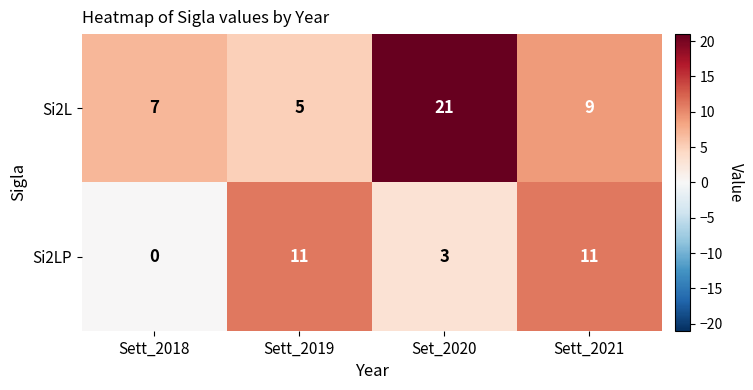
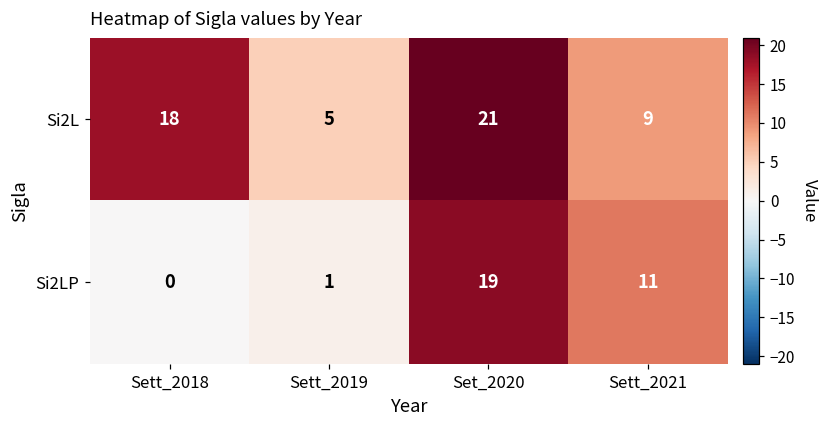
Si2L, Sett_2018: 7 -> 18
Si2LP, Sett_2019: 11 -> 1
Si2LP, Set_2020: 3 -> 19
